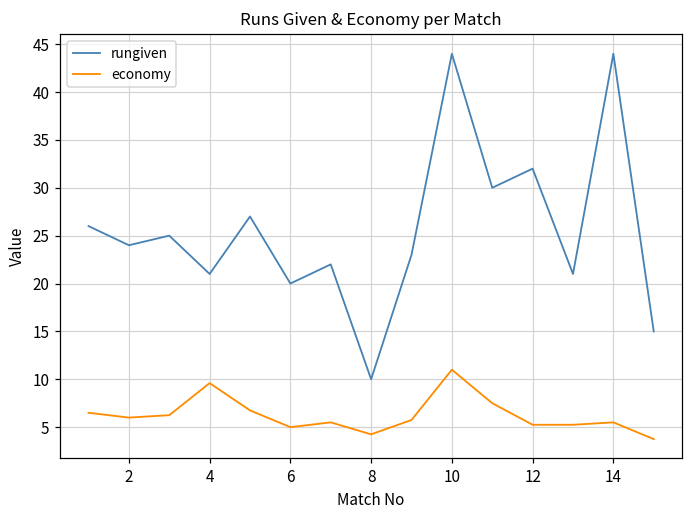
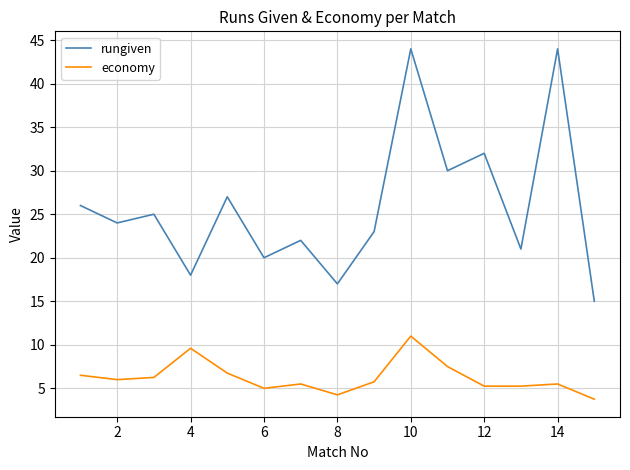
rungiven, 4: 21 -> 18
rungiven, 8: 10 -> 17
